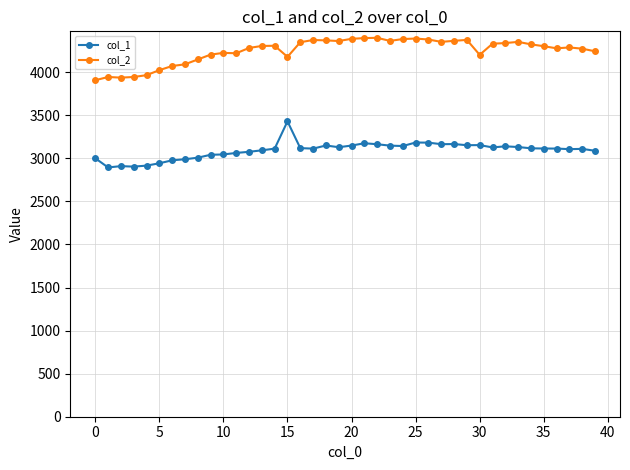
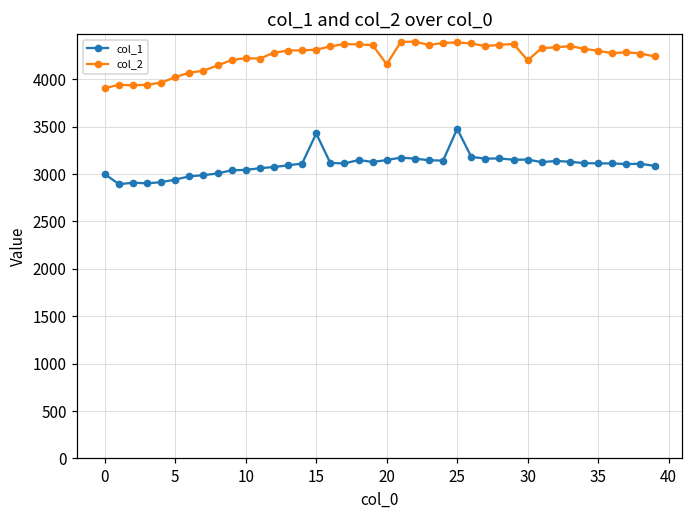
col_2, 15: 4200 -> 4300
col_2, 20: 4400 -> 4200
col_1, 25: 3200 -> 3500
